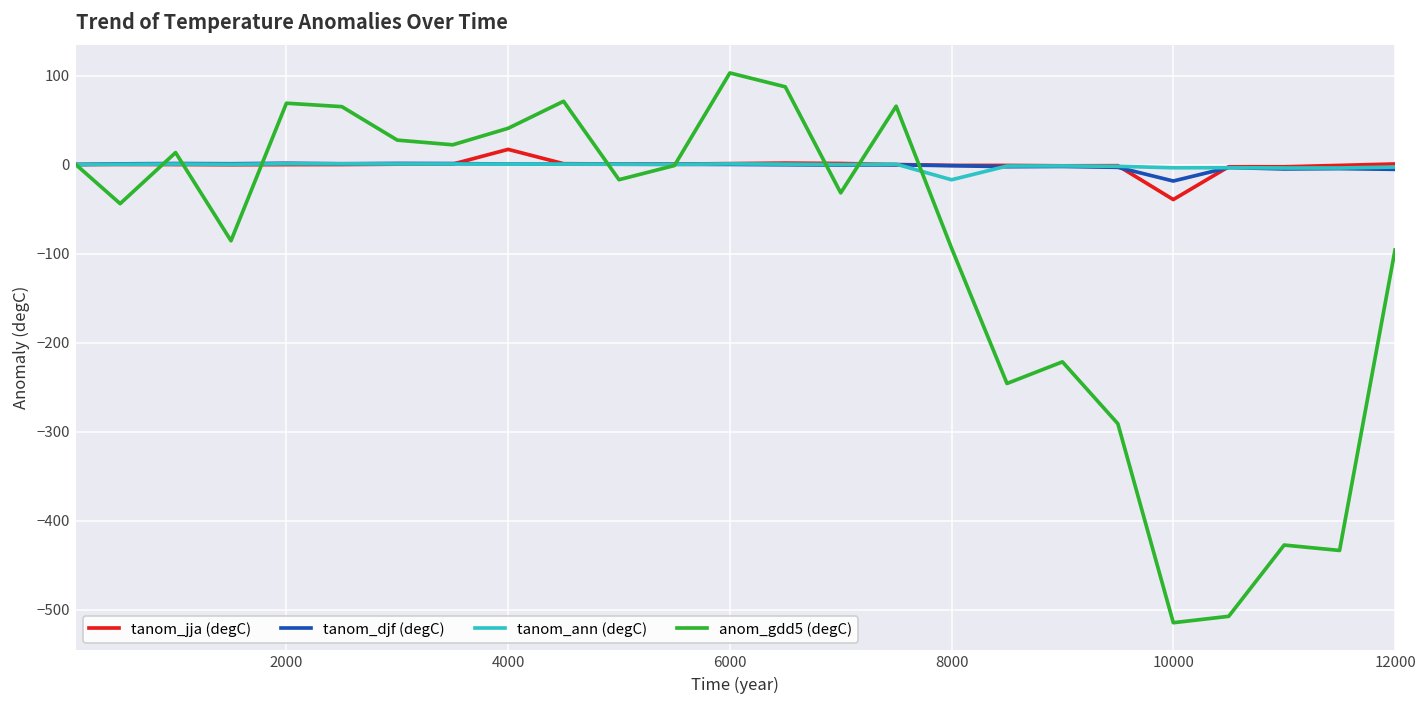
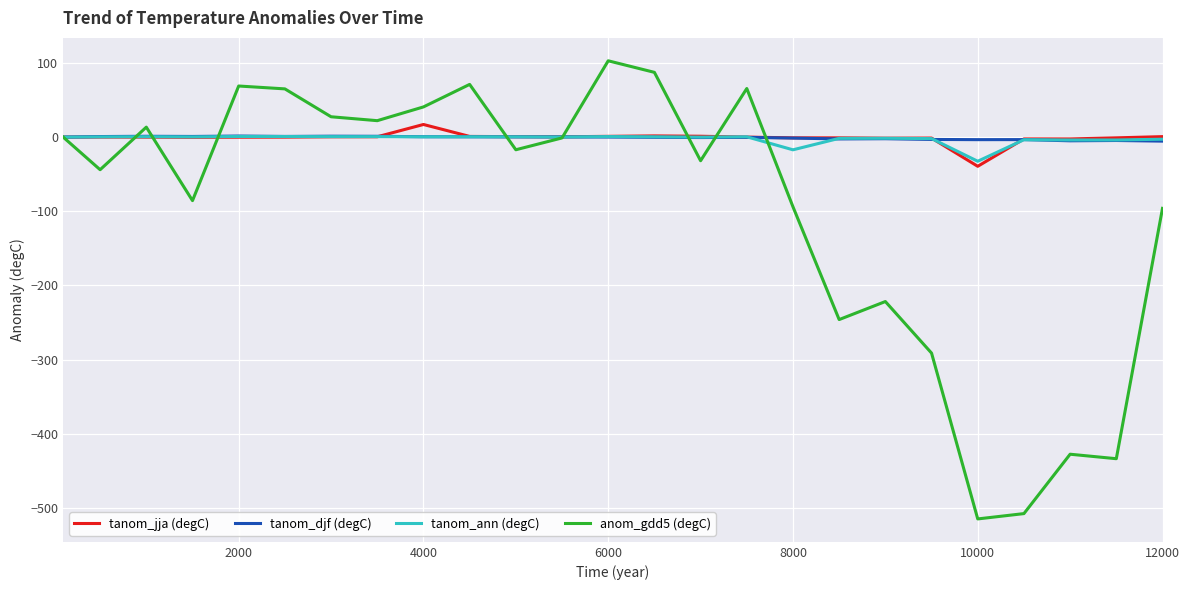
tanom_djf (degC), 10000: -20 -> 0
tanom_ann (degC), 10000: 0 -> -30
